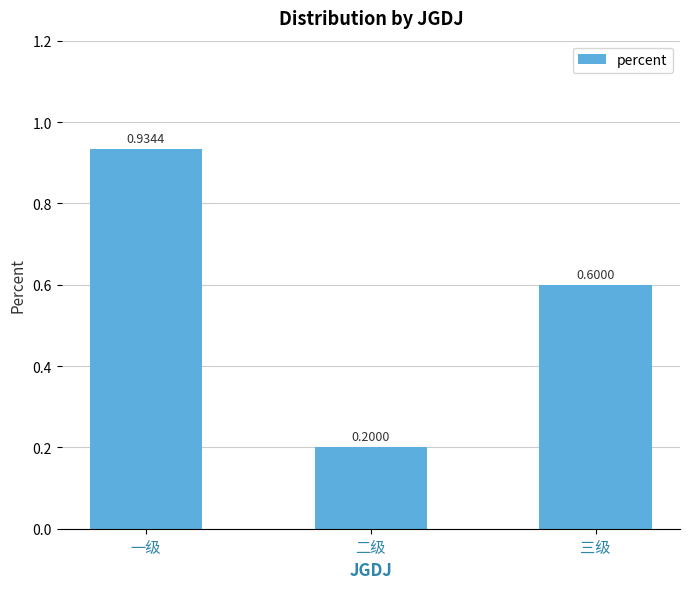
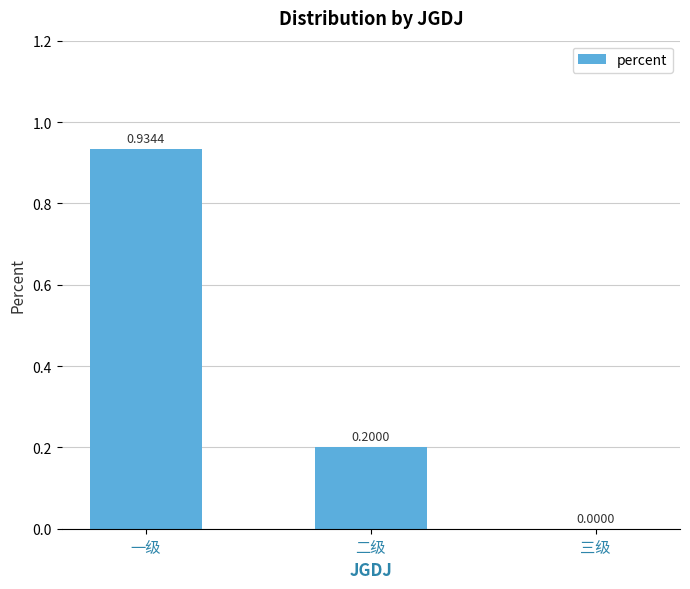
三级: 0.6000 -> 0.0000
